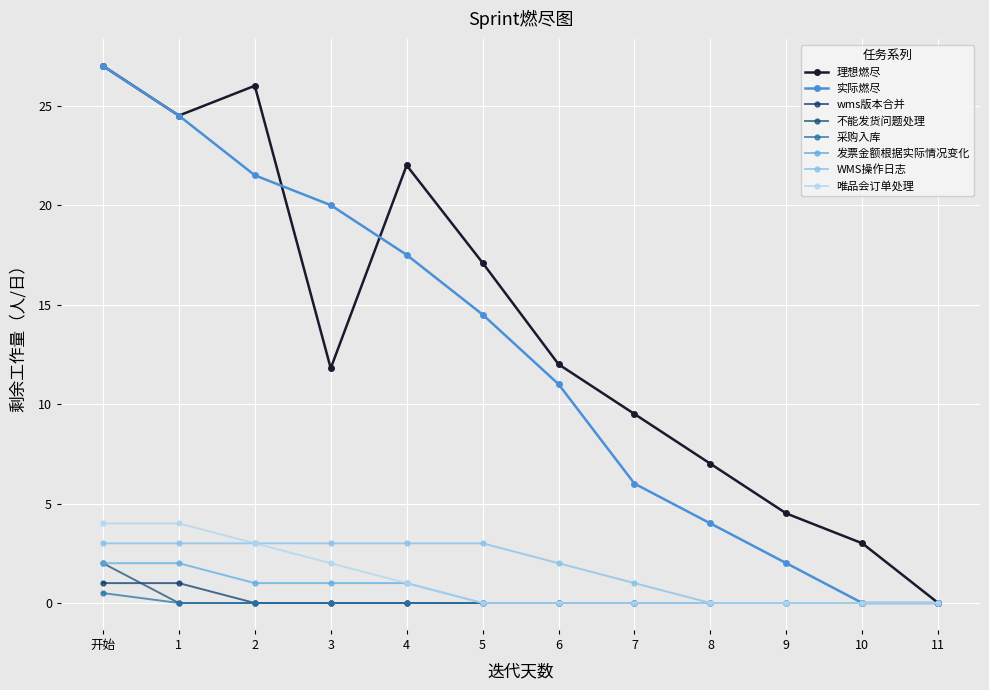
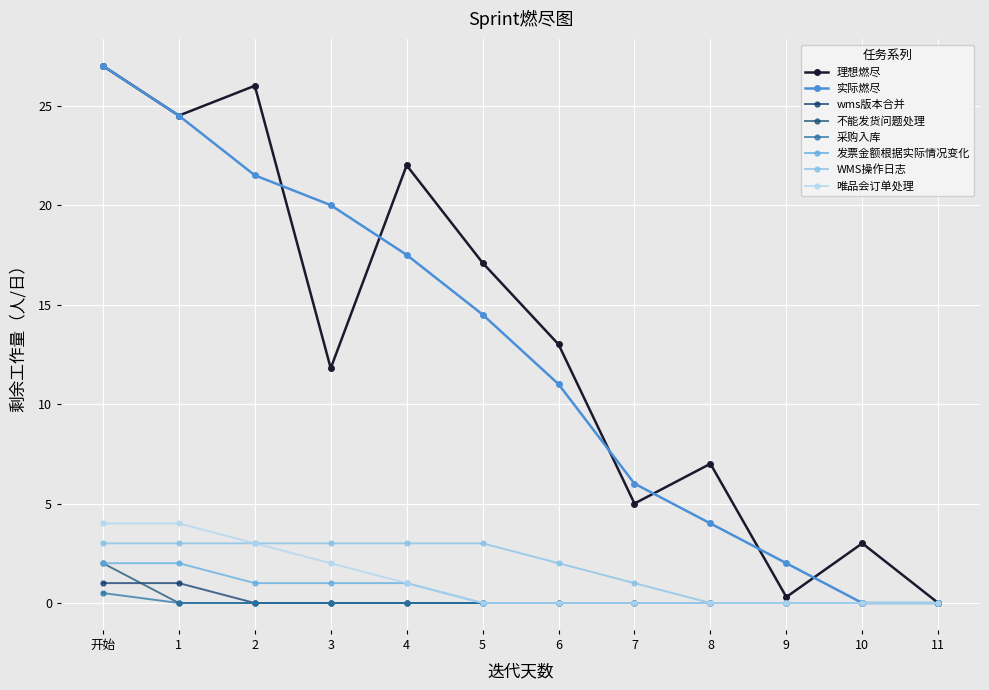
理想燃尽, 6: 12 -> 13
理想燃尽, 7: 9.5 -> 5.0
理想燃尽, 9: 4.5 -> 0.3
